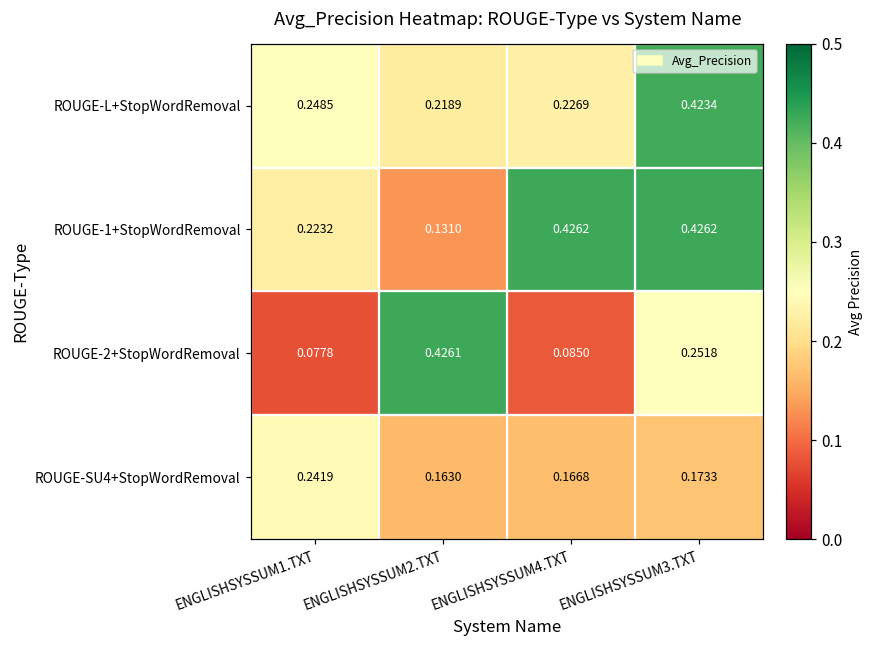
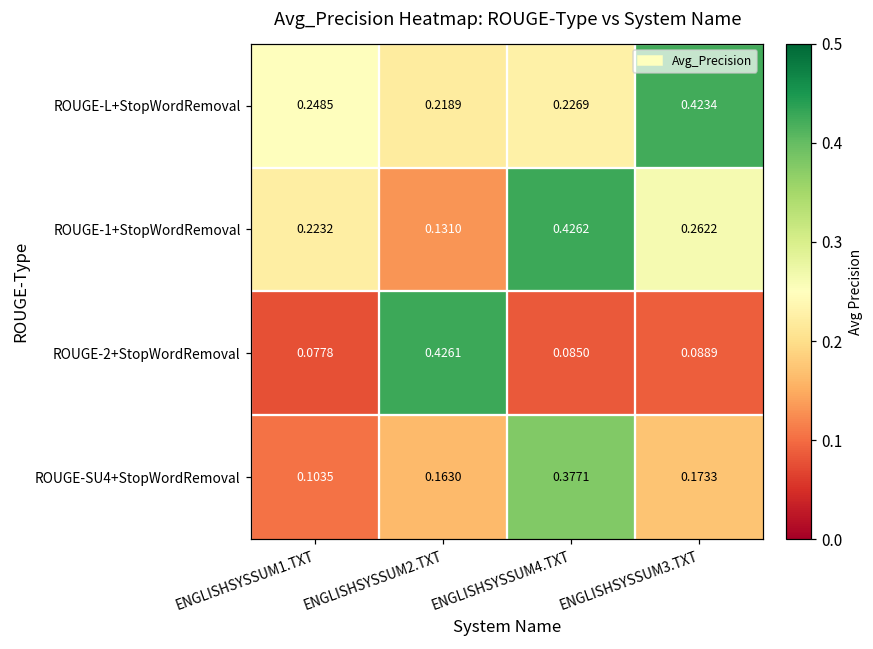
ROUGE-1+StopWordRemoval, ENGLISHSYSSUM3.TXT: 0.4262 -> 0.2622
ROUGE-2+StopWordRemoval, ENGLISHSYSSUM3.TXT: 0.2518 -> 0.0889
ROUGE-SU4+StopWordRemoval, ENGLISHSYSSUM1.TXT: 0.2419 -> 0.1035
ROUGE-SU4+StopWordRemoval, ENGLISHSYSSUM4.TXT: 0.1668 -> 0.3771
